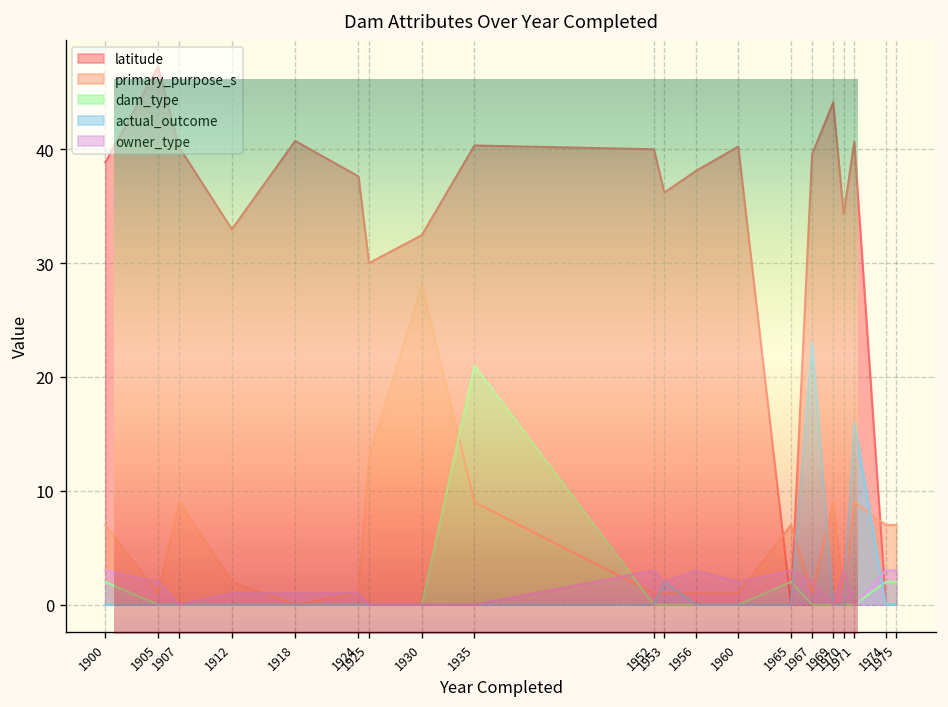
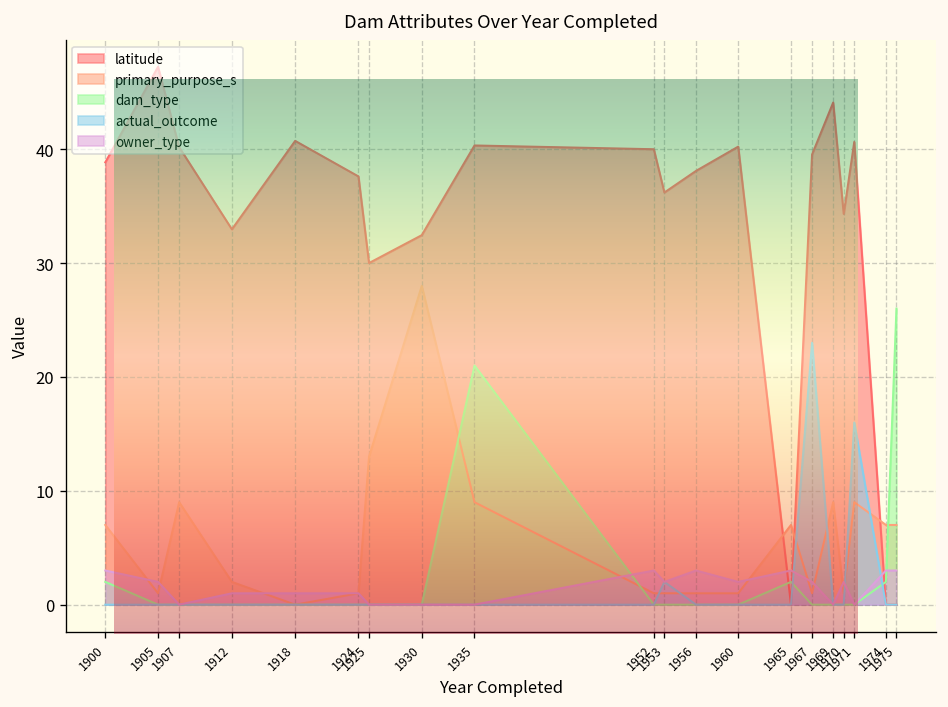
Dam Attributes Over Year Completed, owner_type, 1970: 3 -> 2
Dam Attributes Over Year Completed, dam_type, 1975: 2 -> 26
